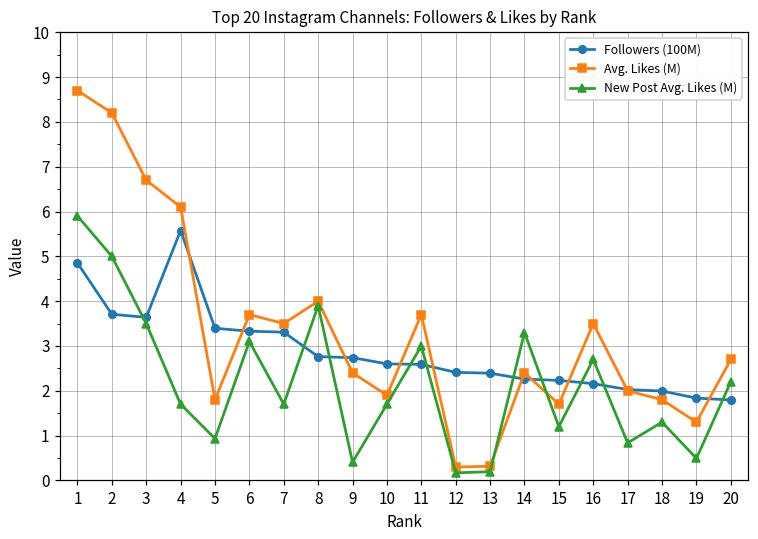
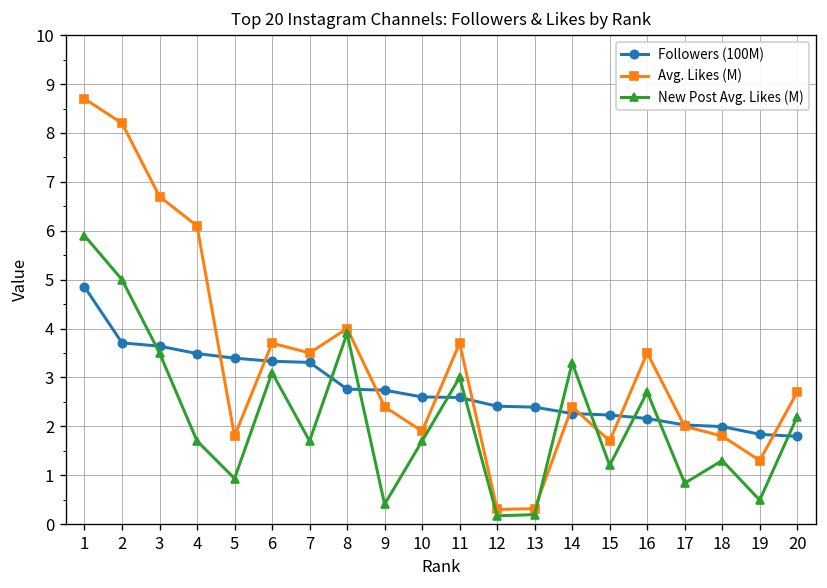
Followers (100M), 4: 5.6 -> 3.5
